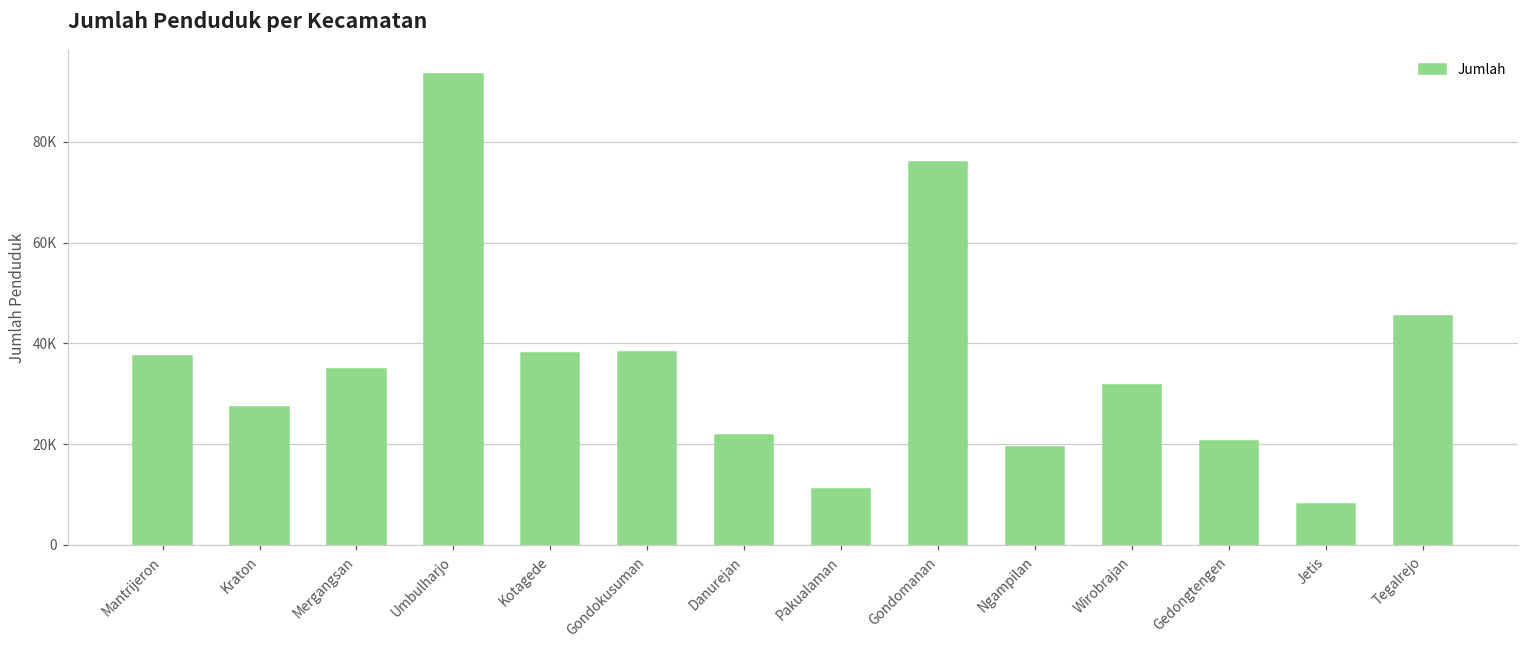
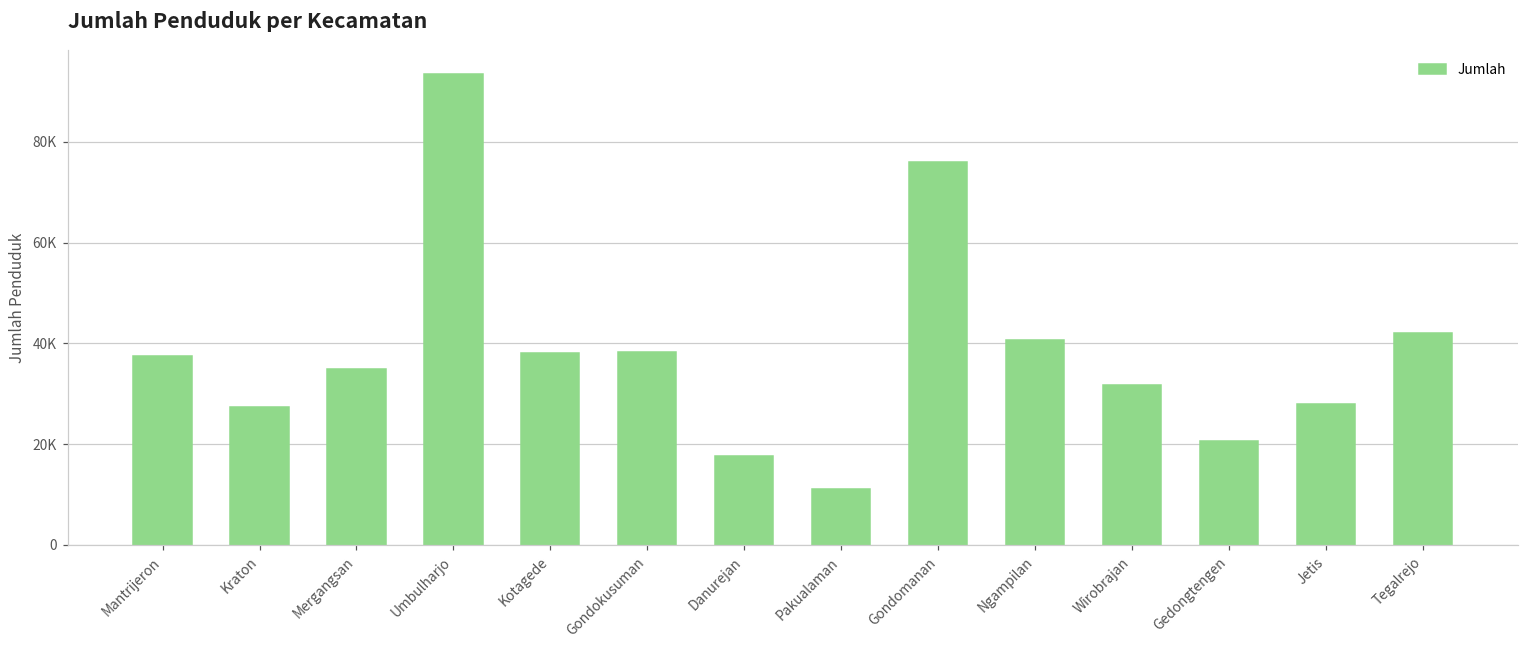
Danurejan: 22000 -> 18000
Ngampilan: 19000 -> 41000
Jetis: 8000 -> 28000
Tegalrejo: 45000 -> 42000
